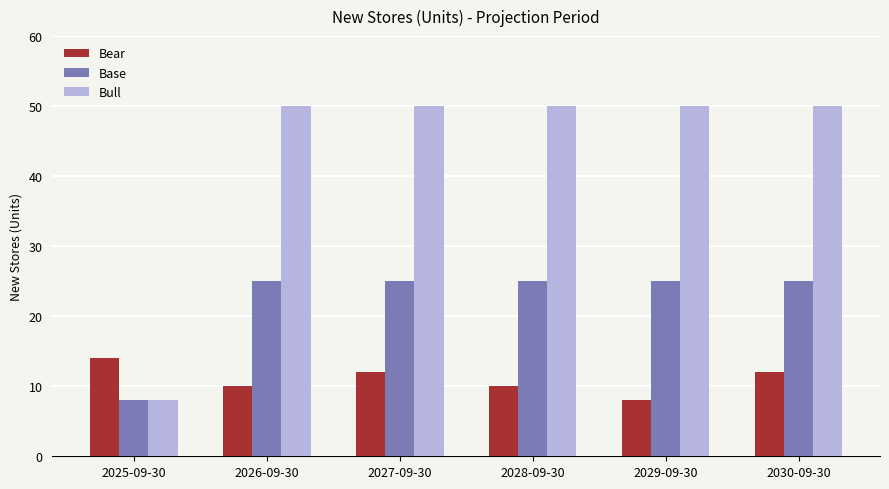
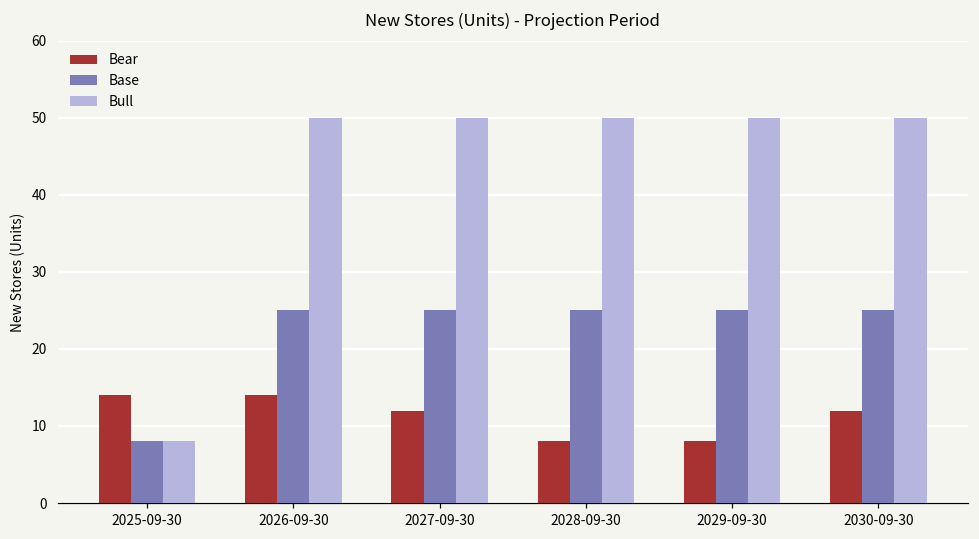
Bear, 2026-09-30: 10 -> 14
Bear, 2028-09-30: 10 -> 8
